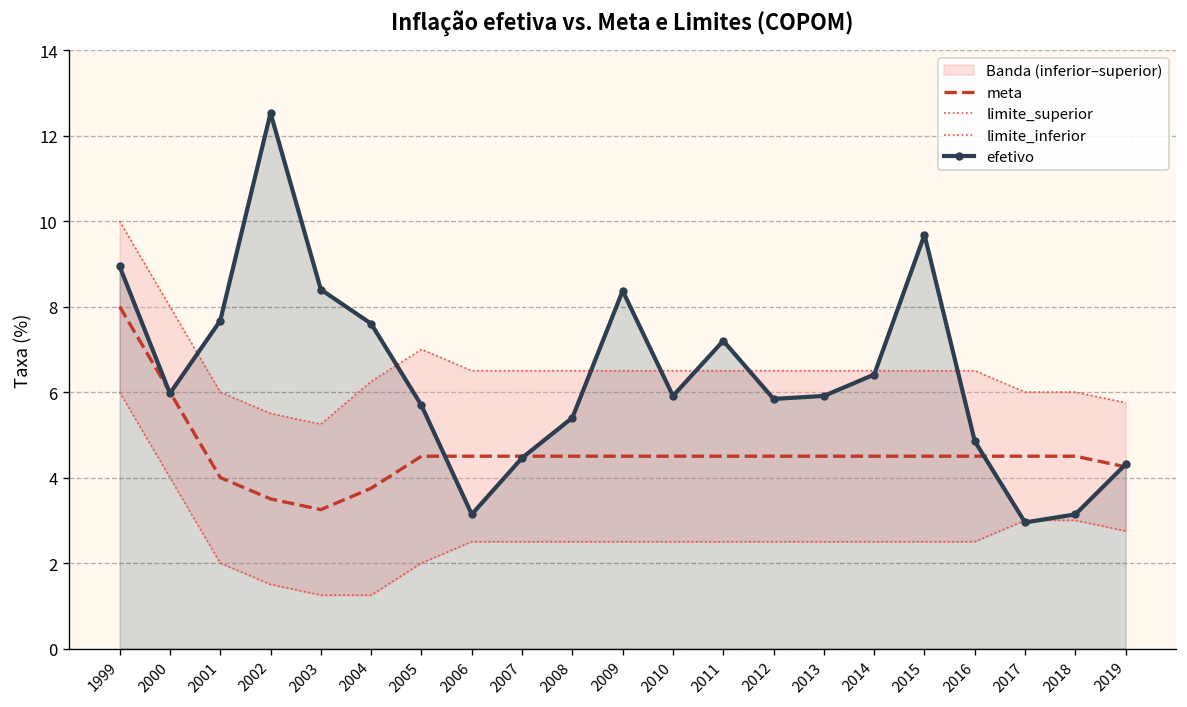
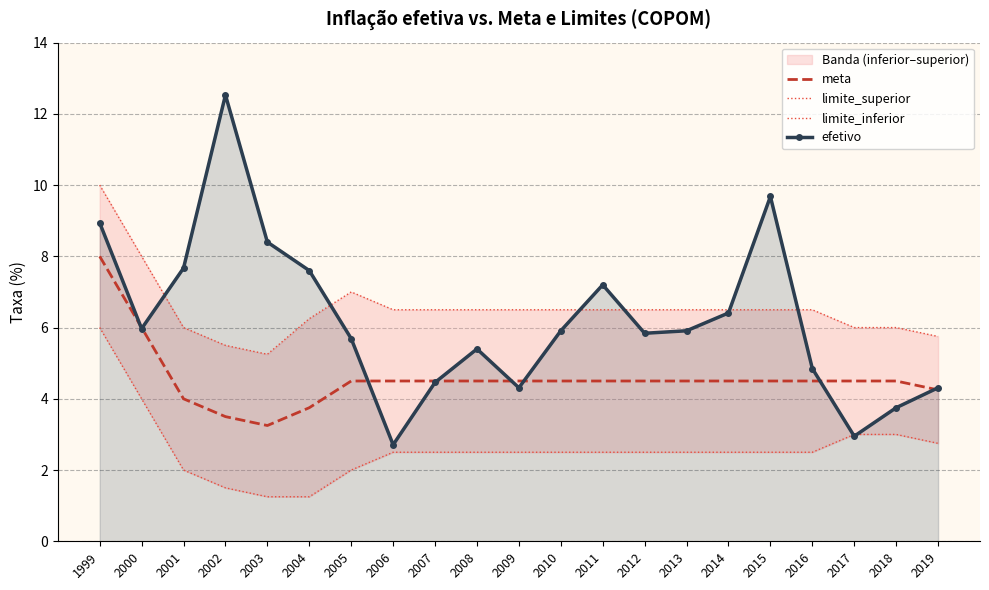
efetivo, 2006: 3.1 -> 2.7
efetivo, 2009: 8.4 -> 4.3
efetivo, 2018: 3.1 -> 3.8
